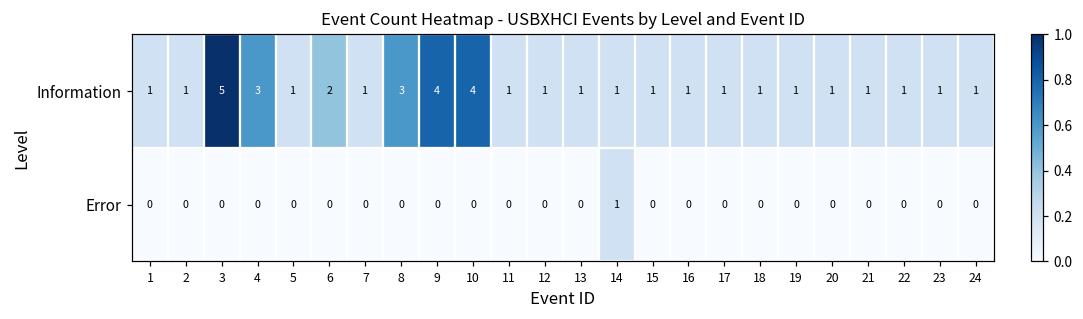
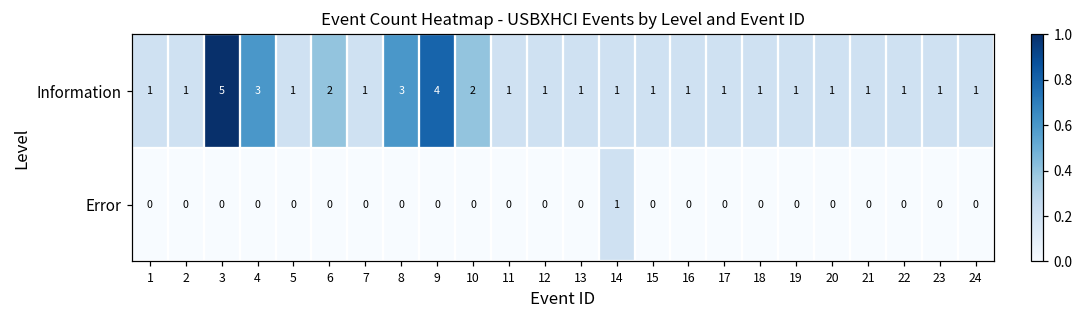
Information, 10: 4 -> 2
